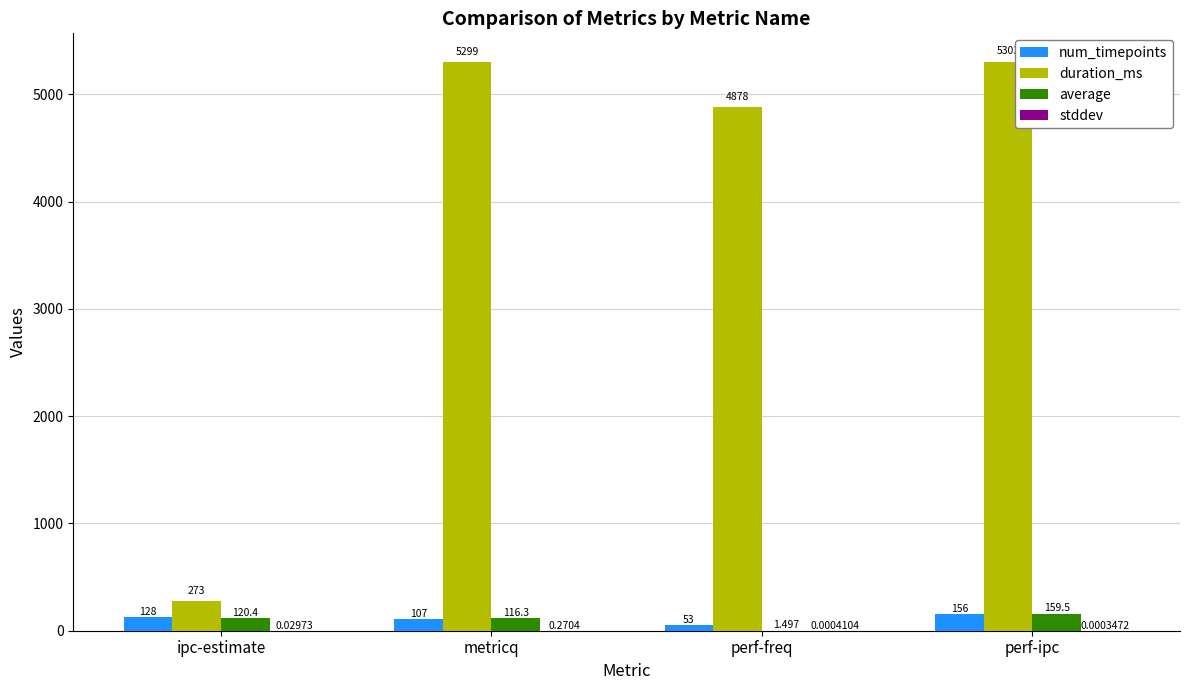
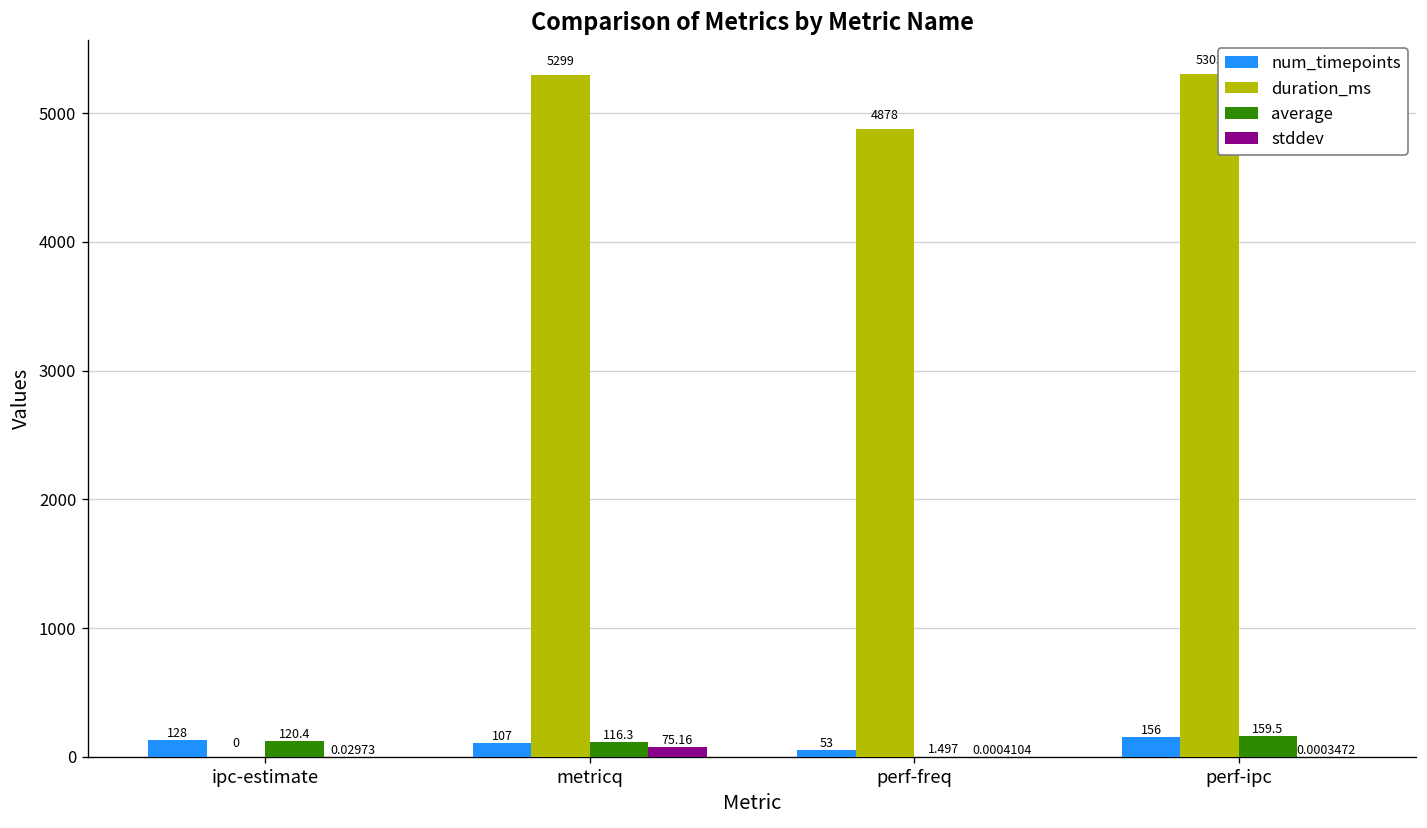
duration_ms, ipc-estimate: 273 -> 0
stddev, metricq: 0.2704 -> 75.16
